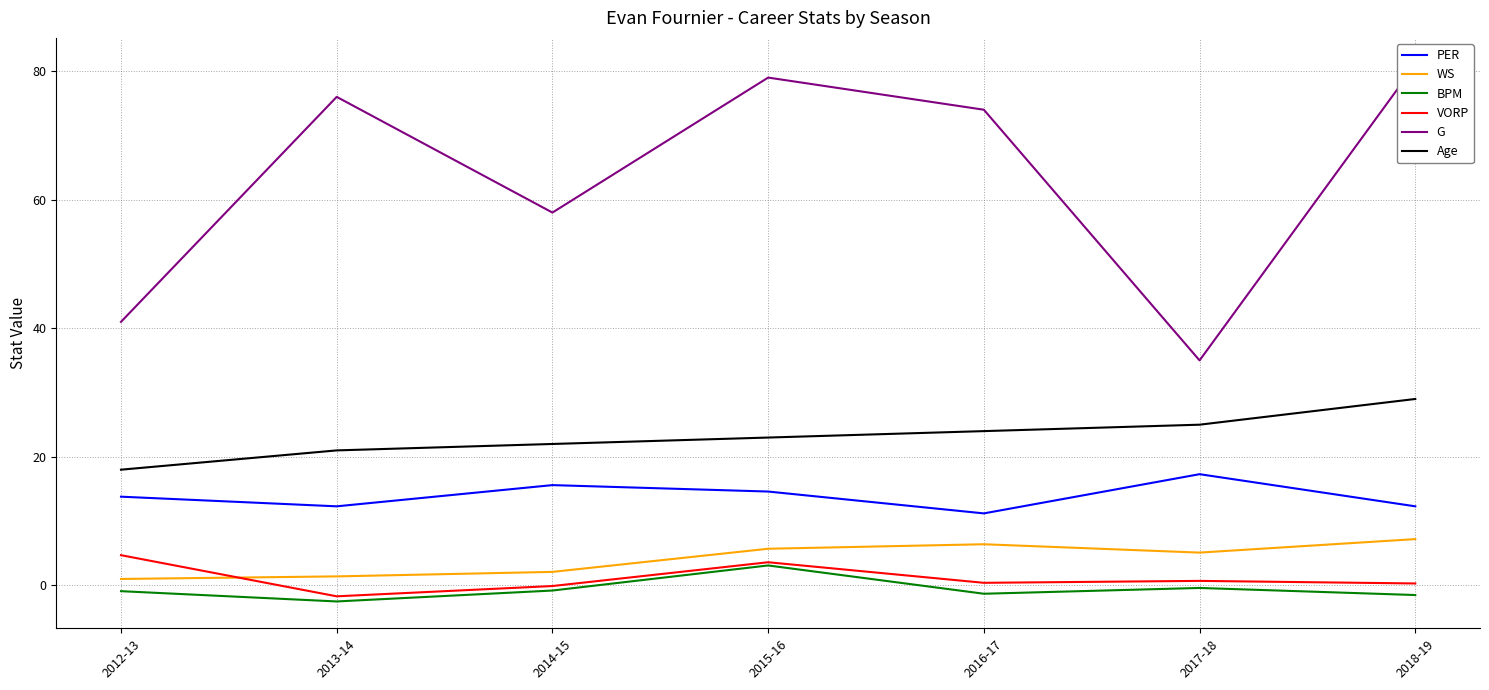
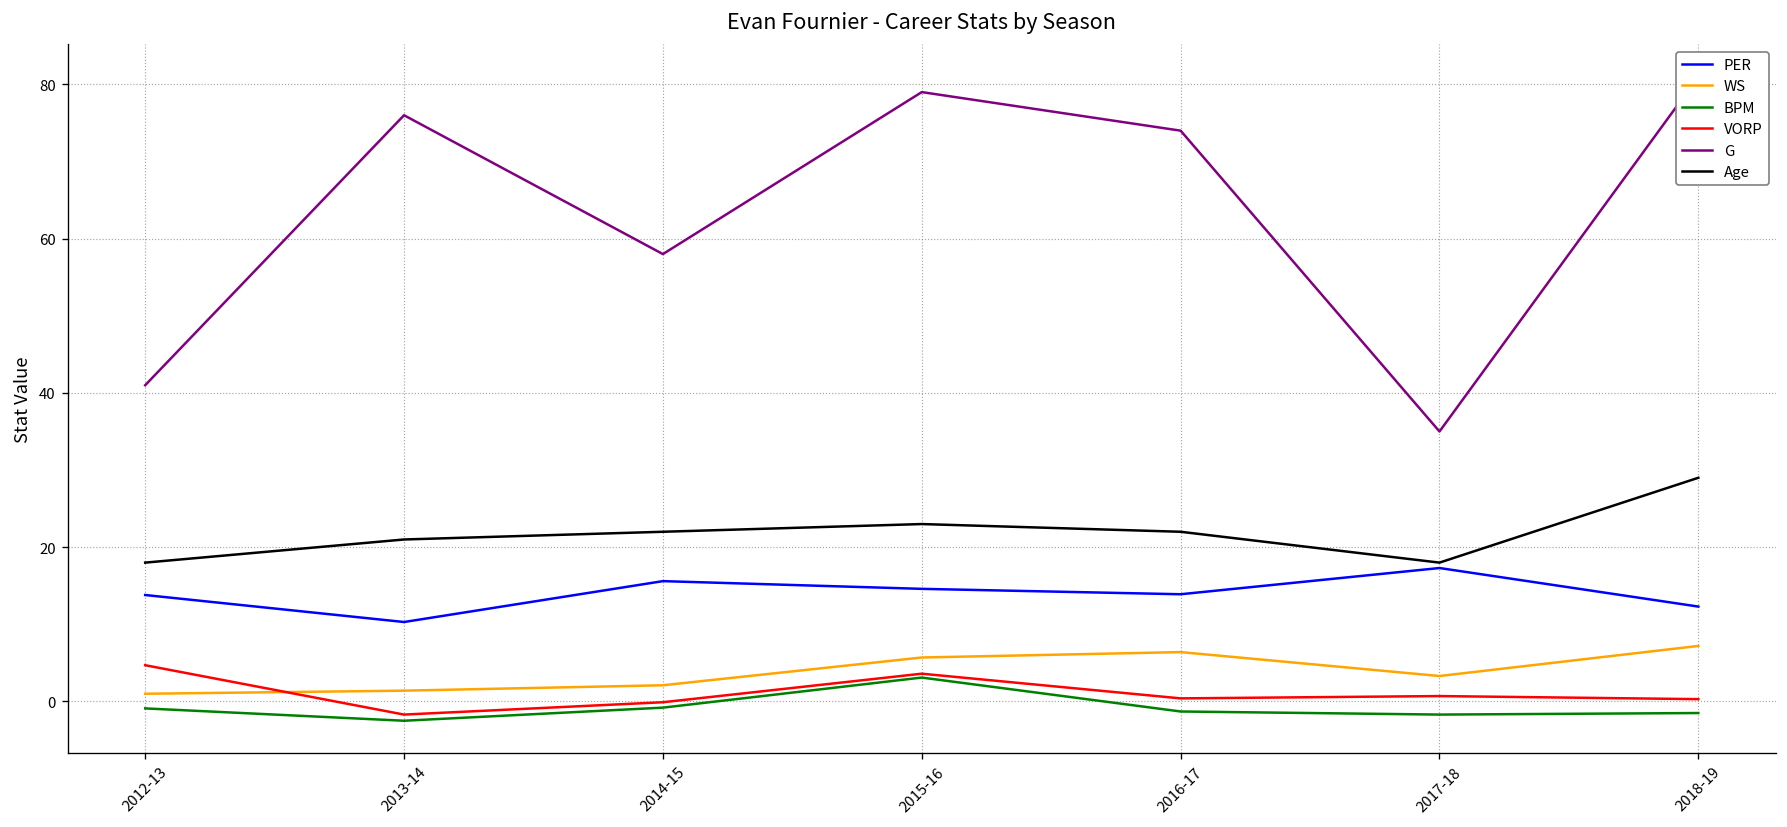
PER, 2013-14: 12 -> 10
PER, 2016-17: 11 -> 14
Age, 2016-17: 24 -> 22
WS, 2017-18: 5 -> 3
BPM, 2017-18: 0 -> -2
Age, 2017-18: 25 -> 18
